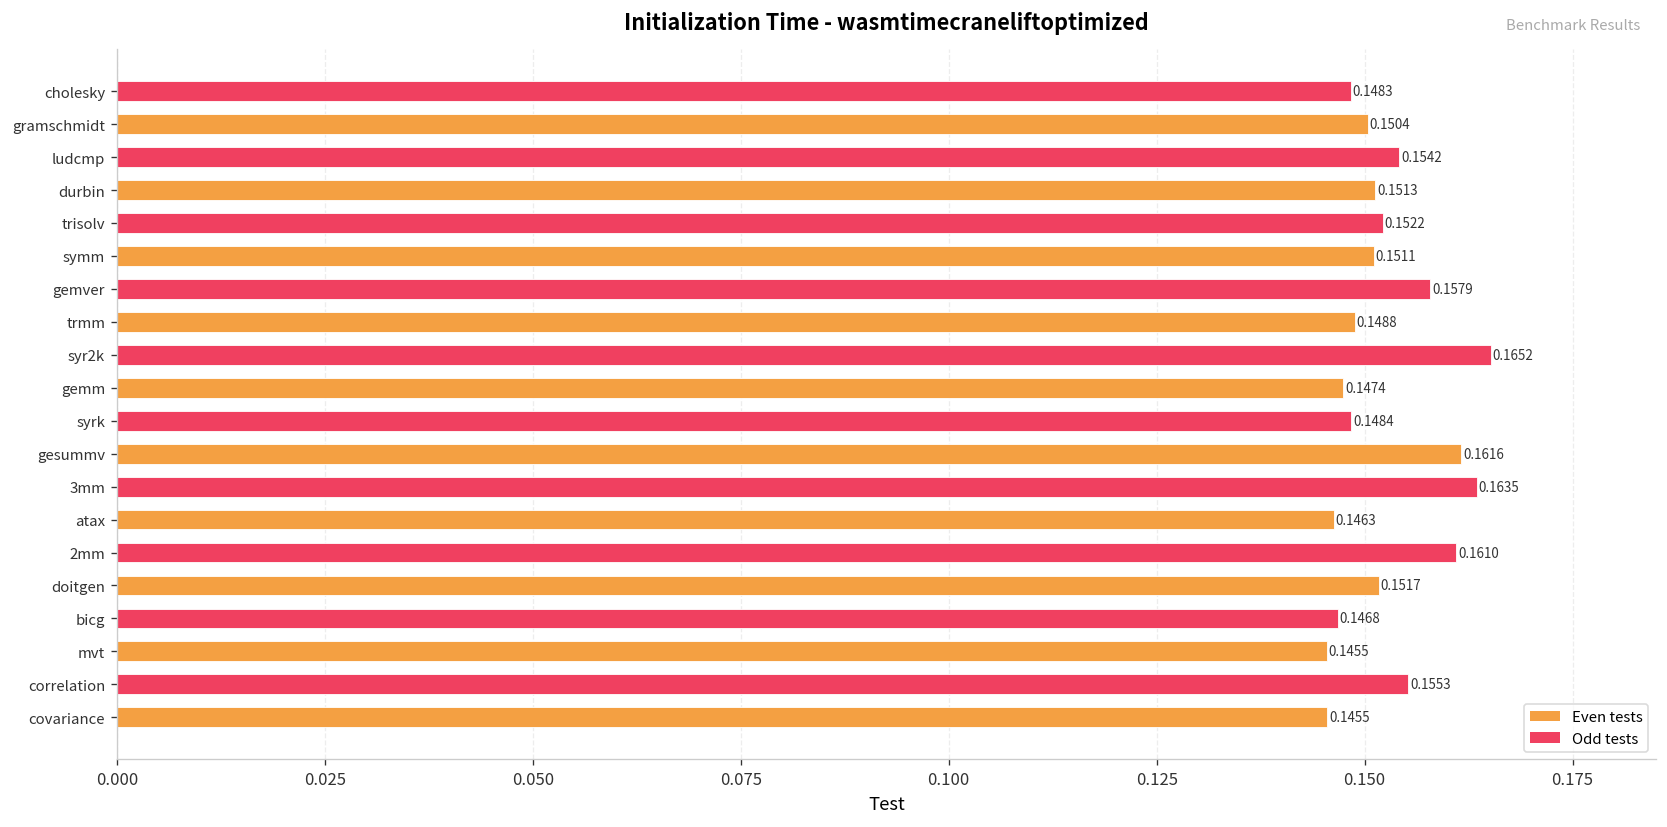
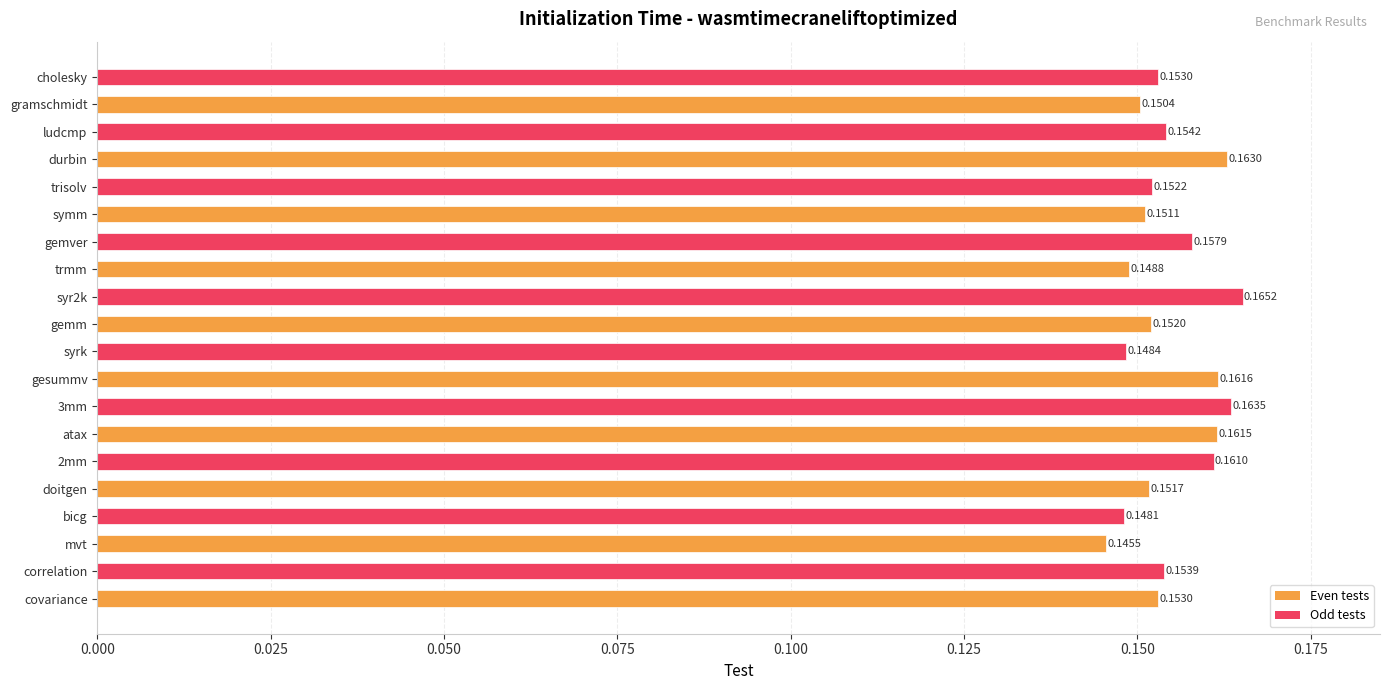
cholesky: 0.1483 -> 0.1530
durbin: 0.1513 -> 0.1630
gemm: 0.1474 -> 0.1520
atax: 0.1463 -> 0.1615
bicg: 0.1468 -> 0.1481
correlation: 0.1553 -> 0.1539
covariance: 0.1455 -> 0.1530
